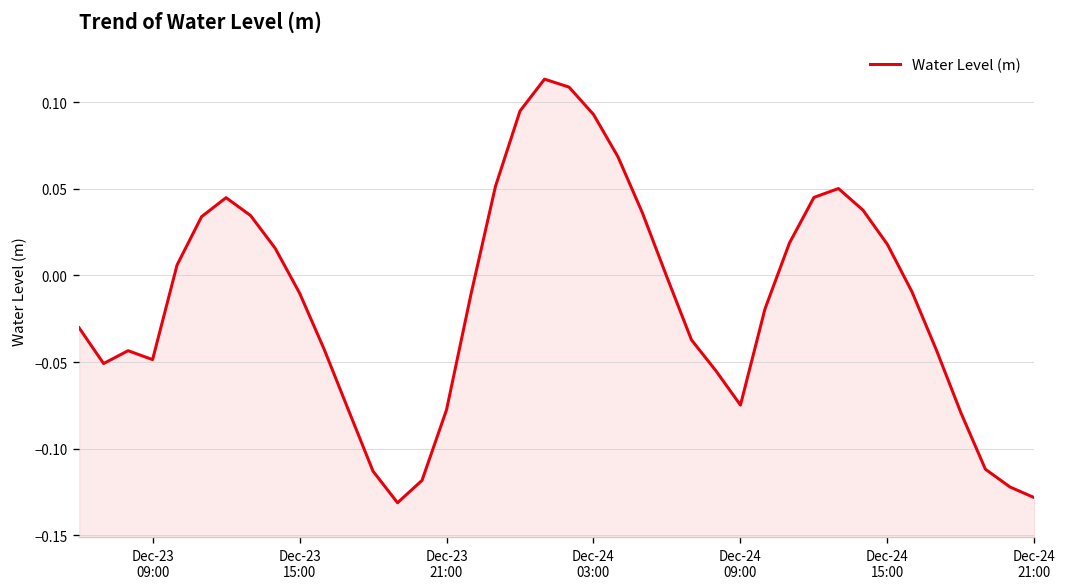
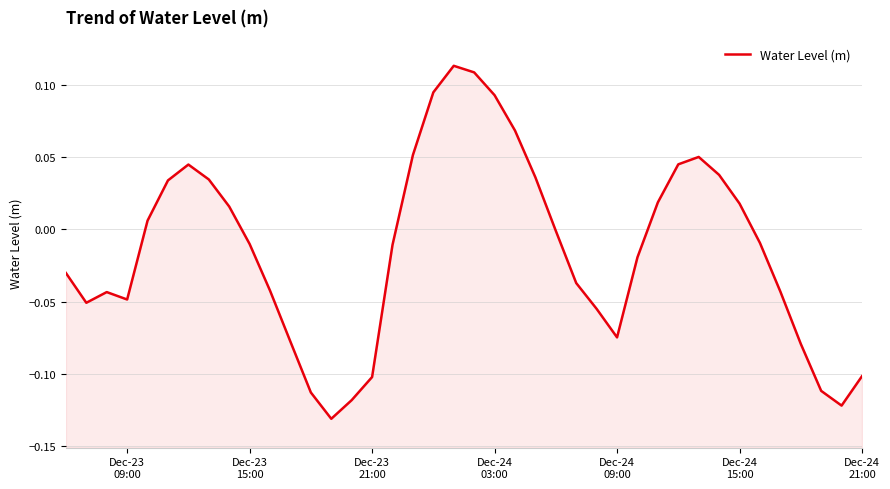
Dec-23 21:00: -0.078 -> -0.102
Dec-24 21:00: -0.128 -> -0.102
